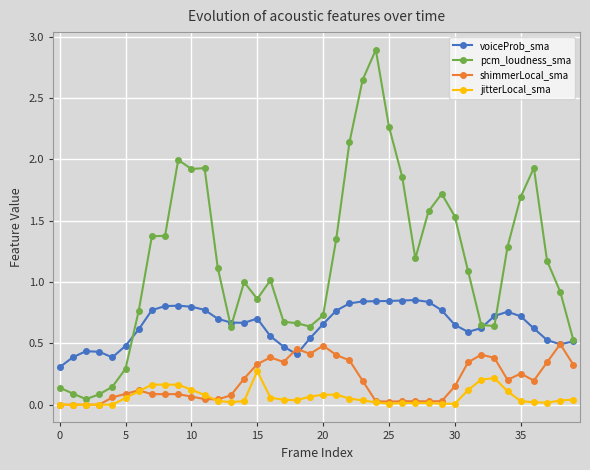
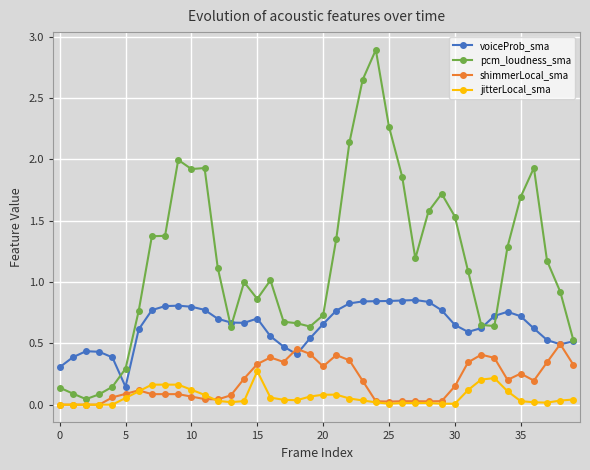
voiceProb_sma, 5: 0.48 -> 0.15
shimmerLocal_sma, 20: 0.48 -> 0.31
